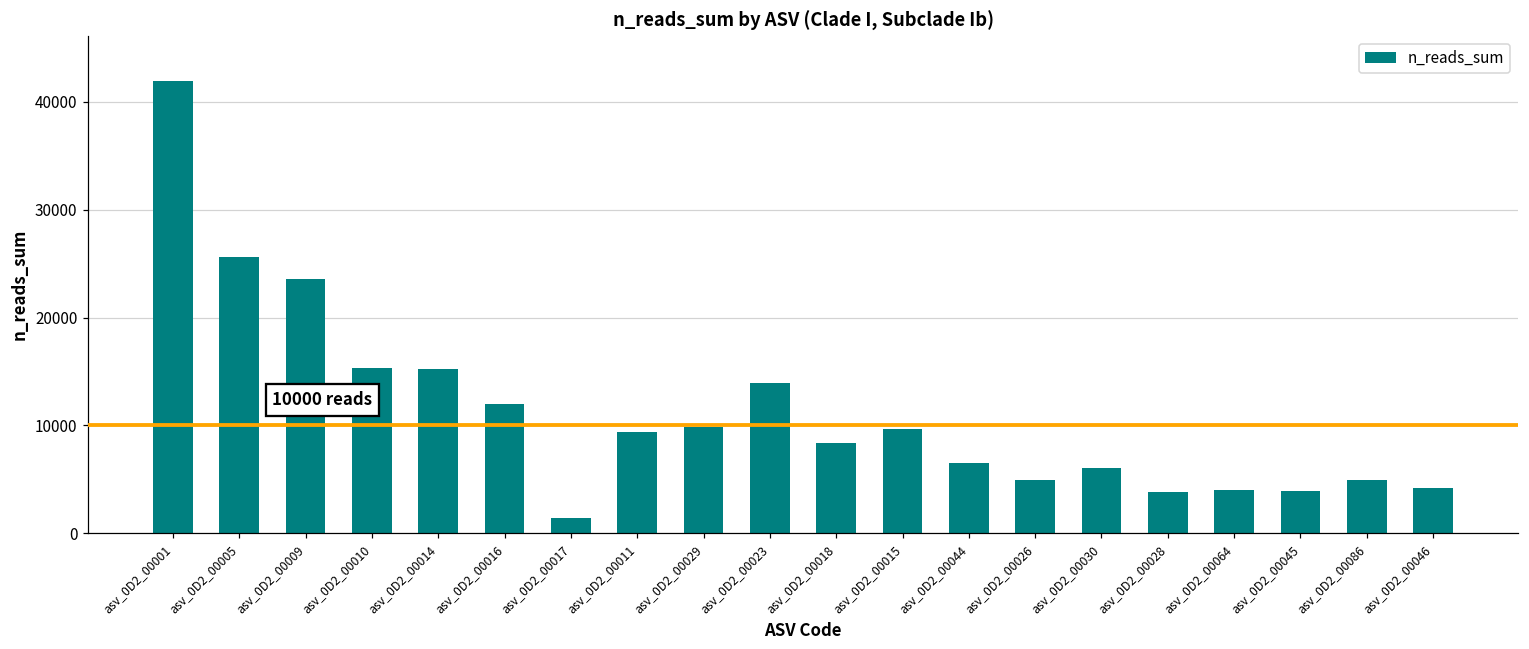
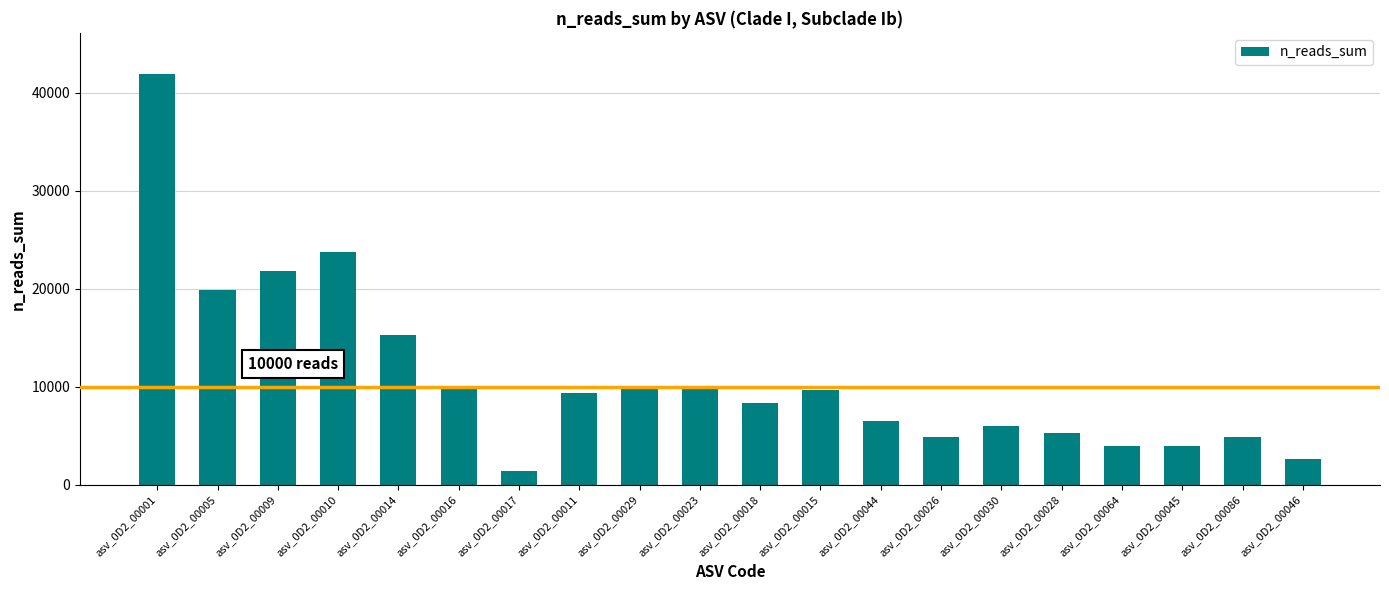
asv_0D2_00005: 26000 -> 20000
asv_0D2_00009: 24000 -> 22000
asv_0D2_00010: 15000 -> 24000
asv_0D2_00016: 12000 -> 10000
asv_0D2_00023: 14000 -> 10000
asv_0D2_00028: 4000 -> 5000
asv_0D2_00046: 4000 -> 3000
